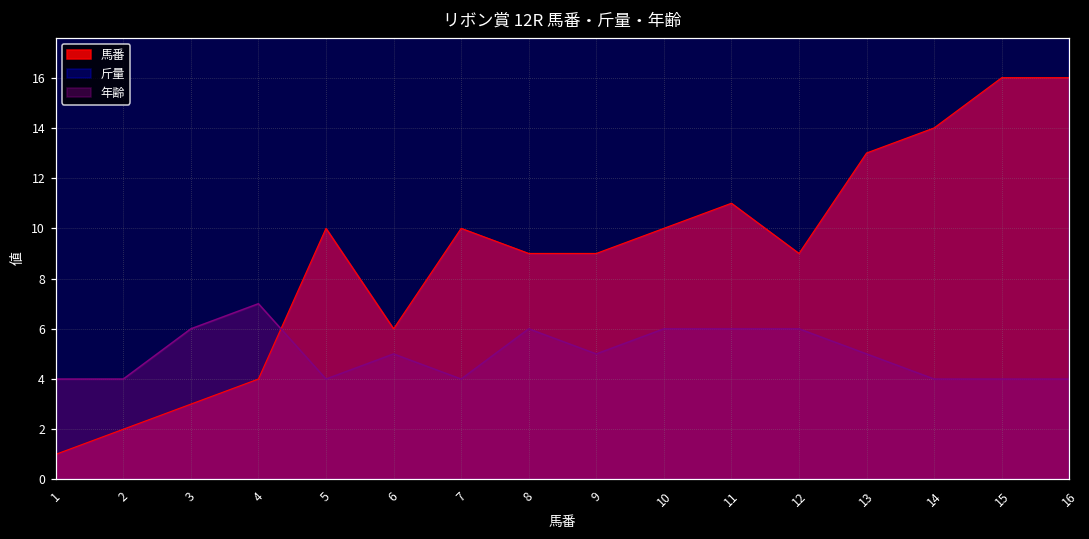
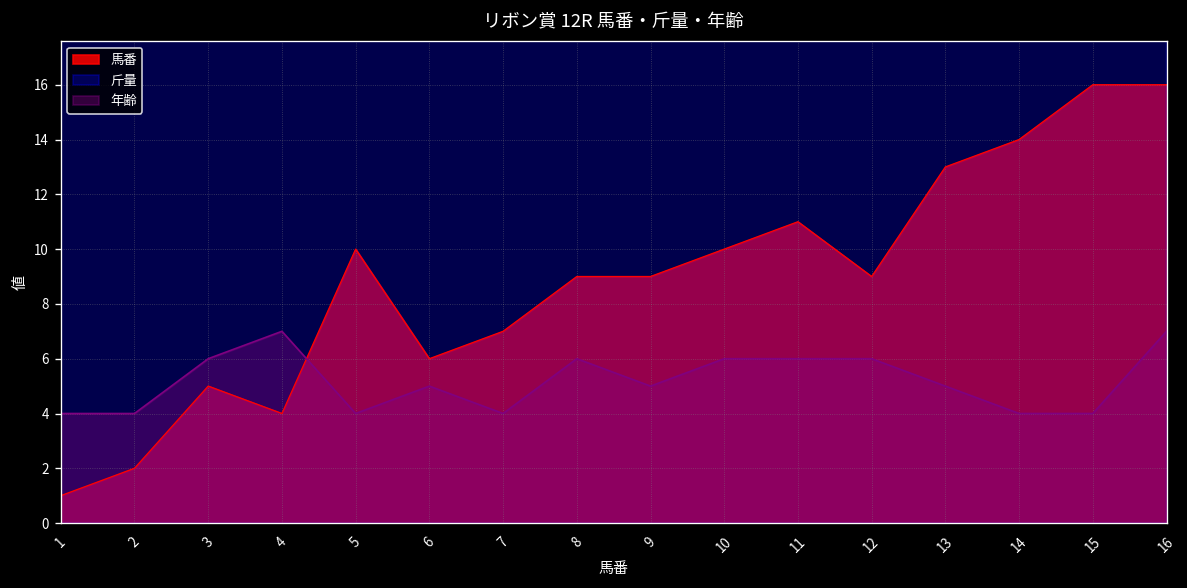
馬番, 3: 3 -> 5
馬番, 7: 10 -> 7
年齢, 16: 4 -> 7
